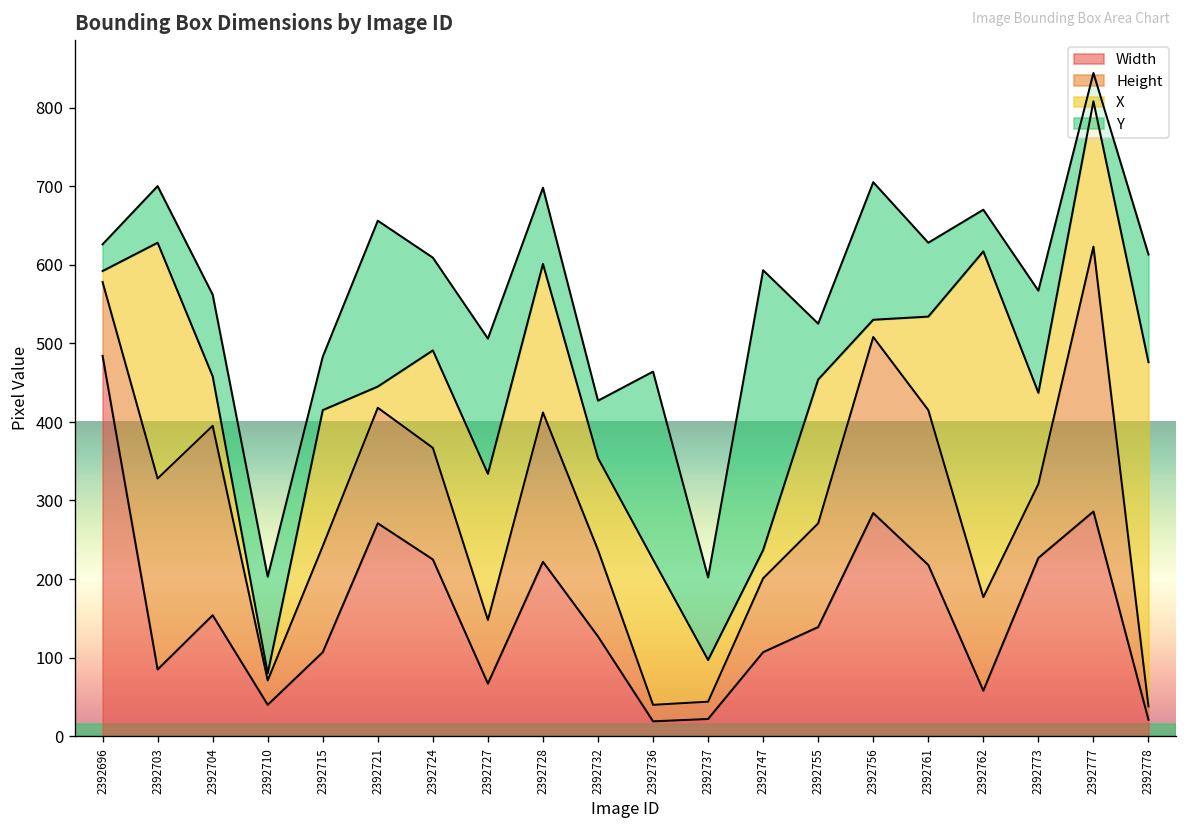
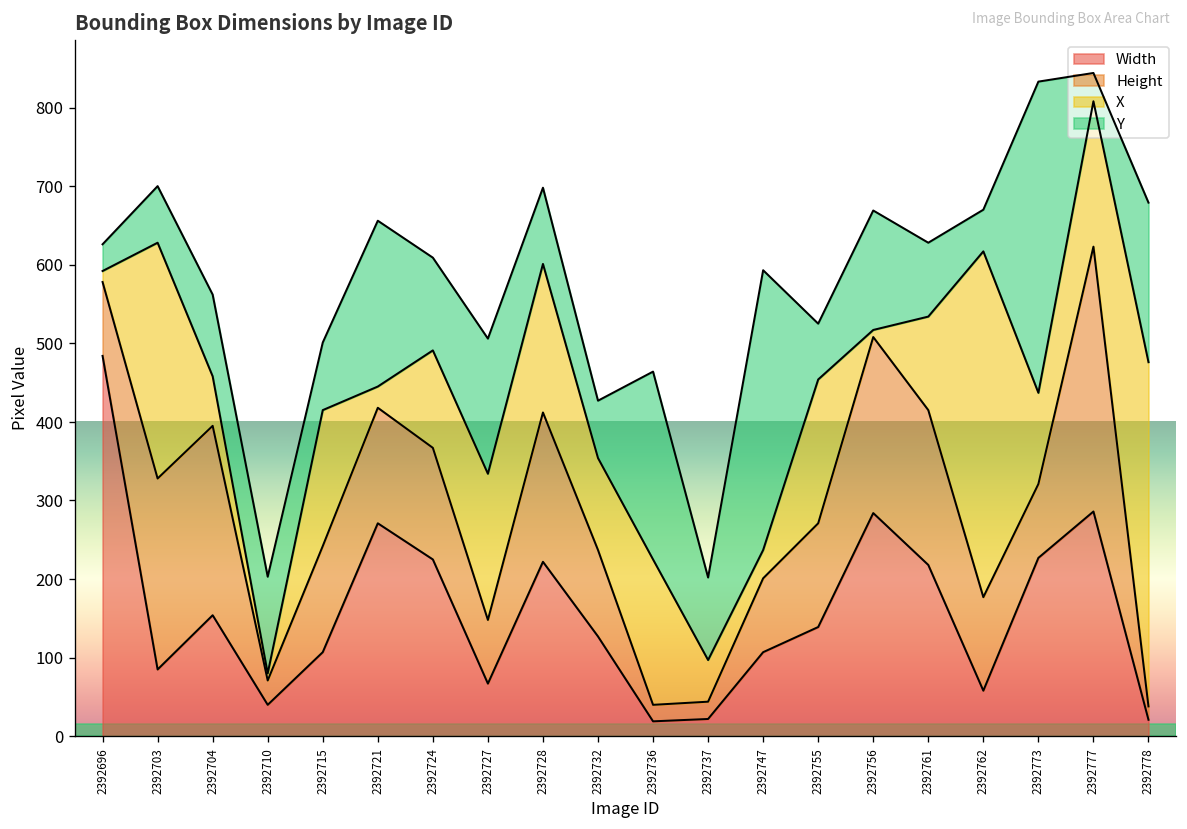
Y, 2392715: 70 -> 90
X, 2392756: 20 -> 10
Y, 2392756: 180 -> 150
Y, 2392773: 130 -> 400
Y, 2392778: 140 -> 200
